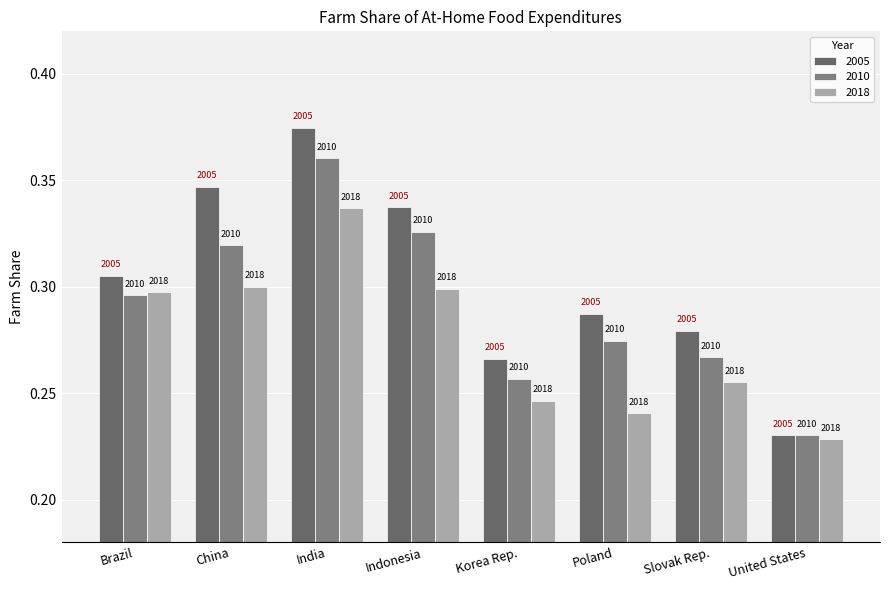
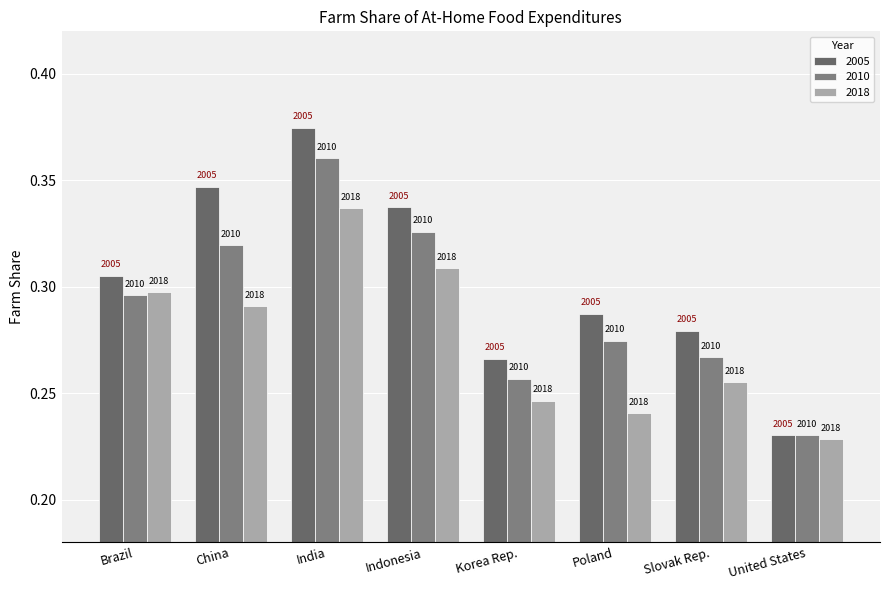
2018, China: 0.300 -> 0.291
2018, Indonesia: 0.299 -> 0.309
